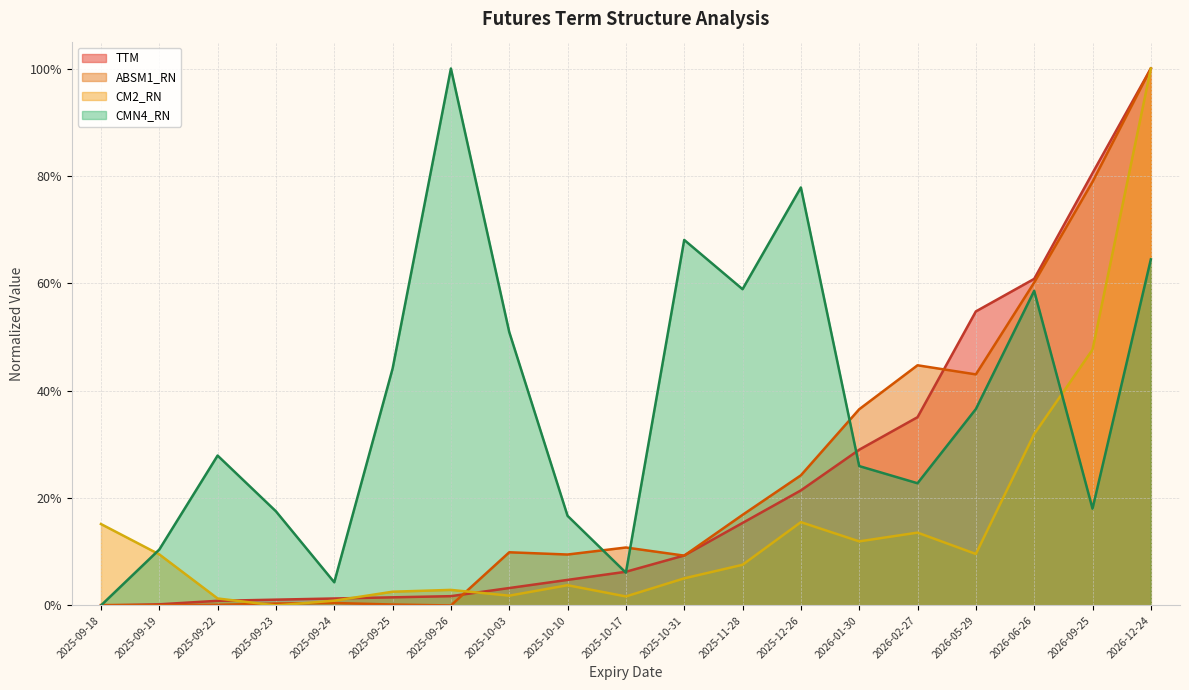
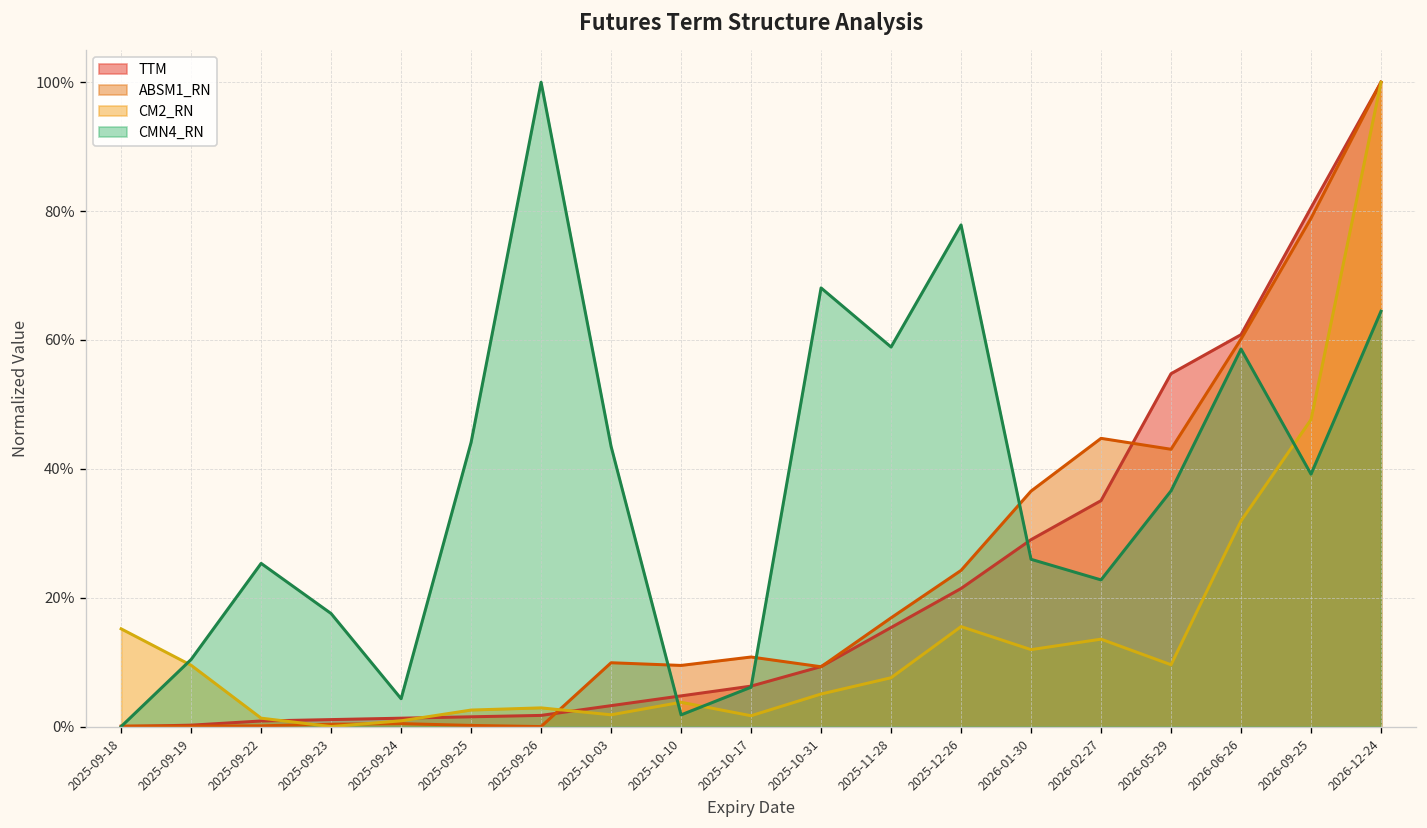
CMN4_RN, 2025-09-22: 28% -> 25%
CMN4_RN, 2025-10-03: 51% -> 43%
CMN4_RN, 2025-10-10: 17% -> 2%
CMN4_RN, 2026-09-25: 18% -> 39%
